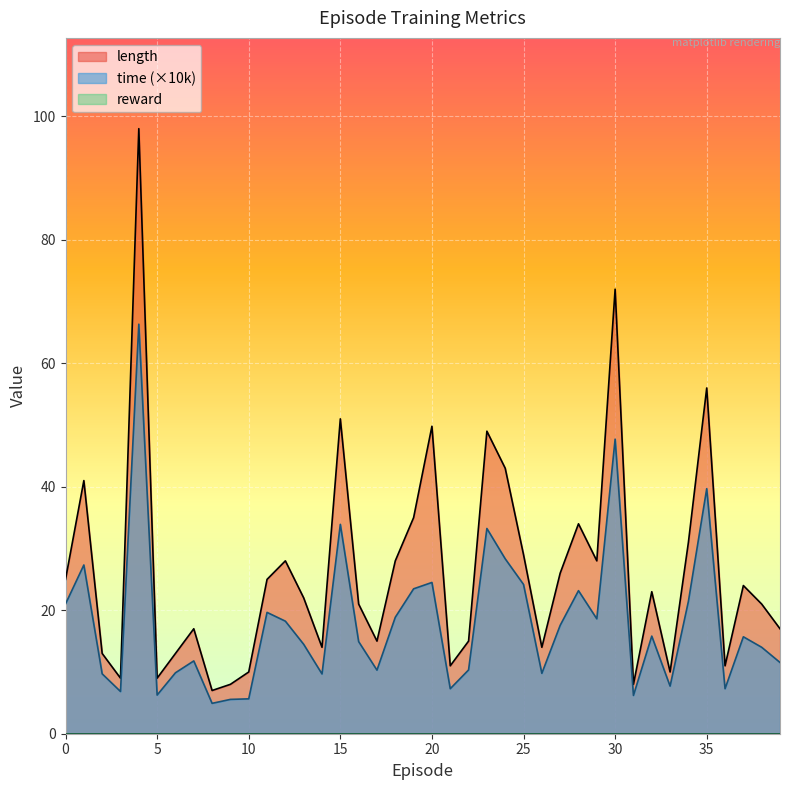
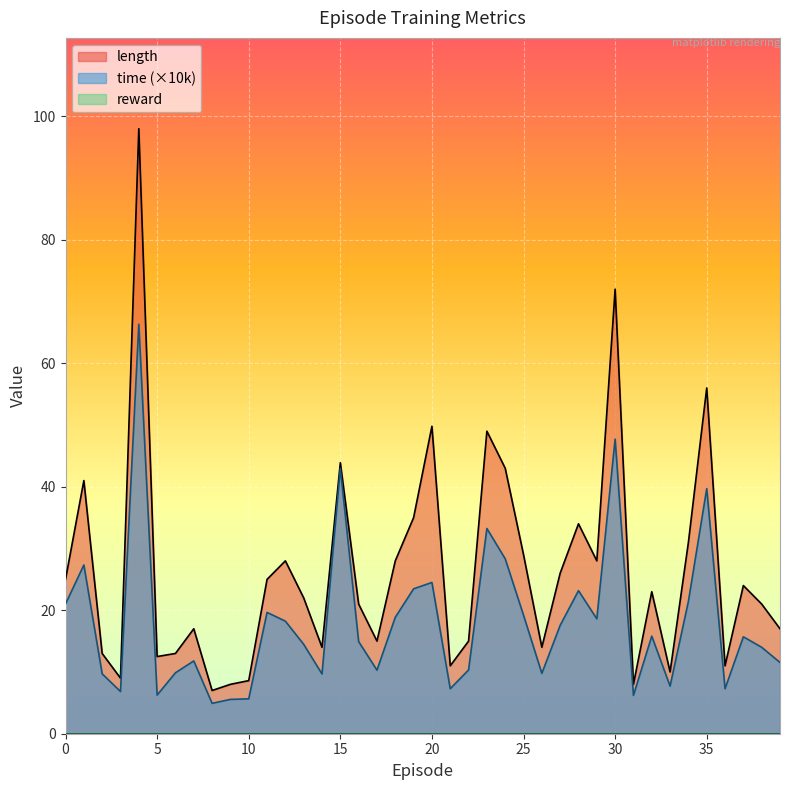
length, 5: 9 -> 13
length, 10: 10 -> 9
length, 15: 51 -> 44
time (×10k), 15: 34 -> 43
time (×10k), 25: 24 -> 19
